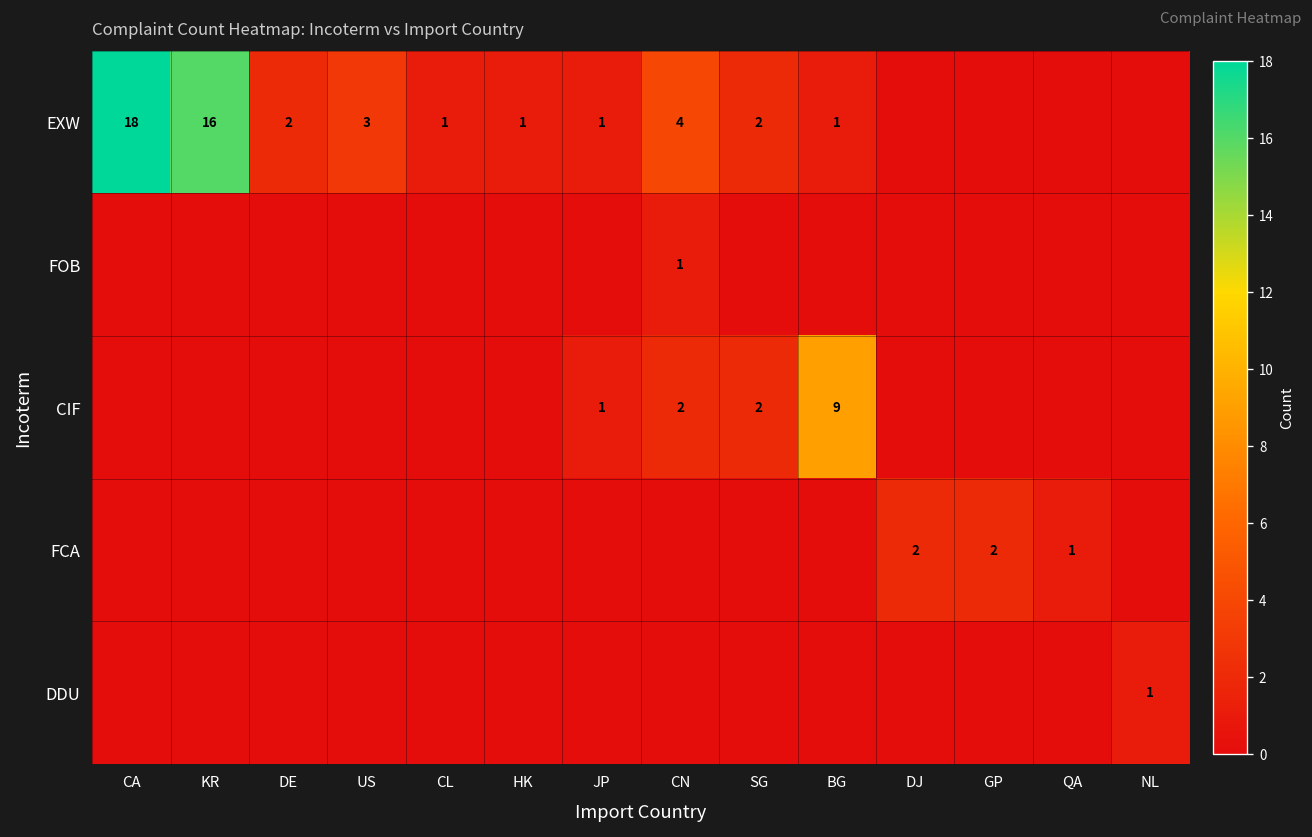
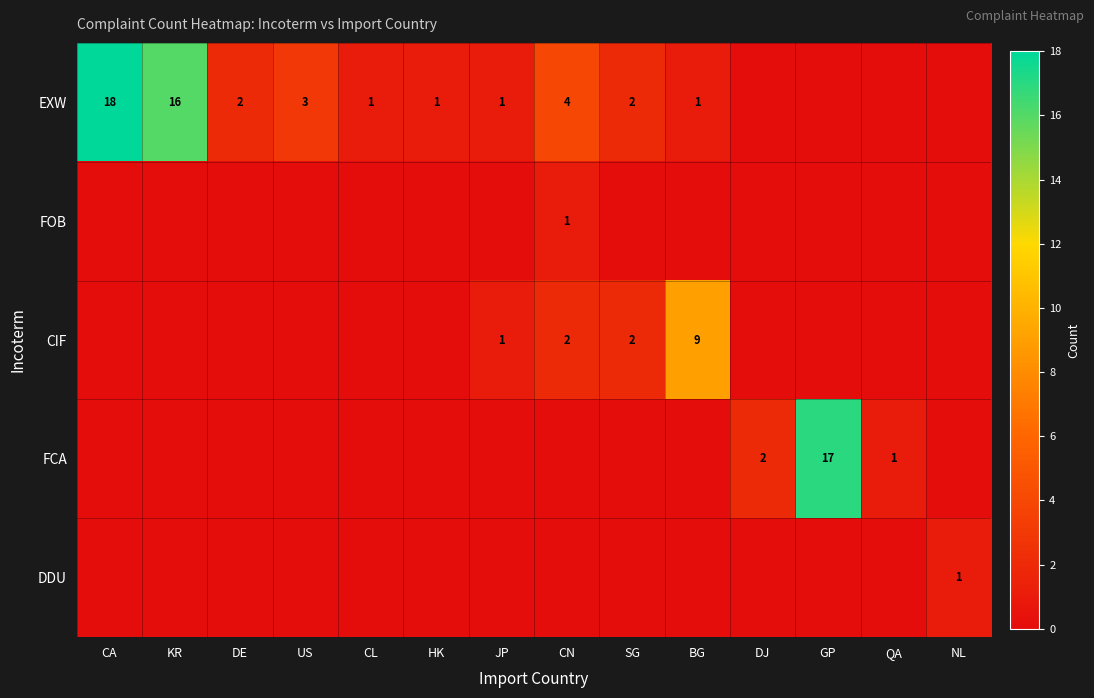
FCA, GP: 2 -> 17
